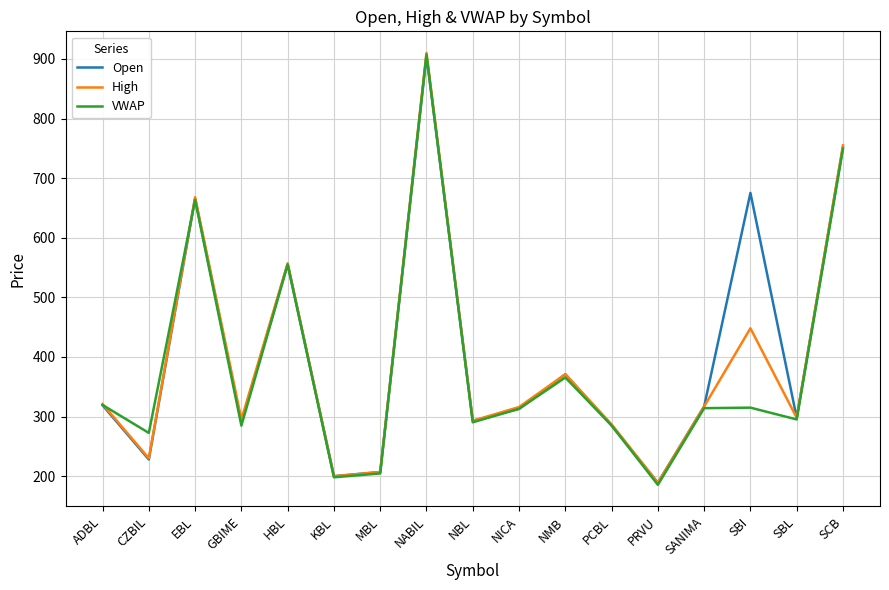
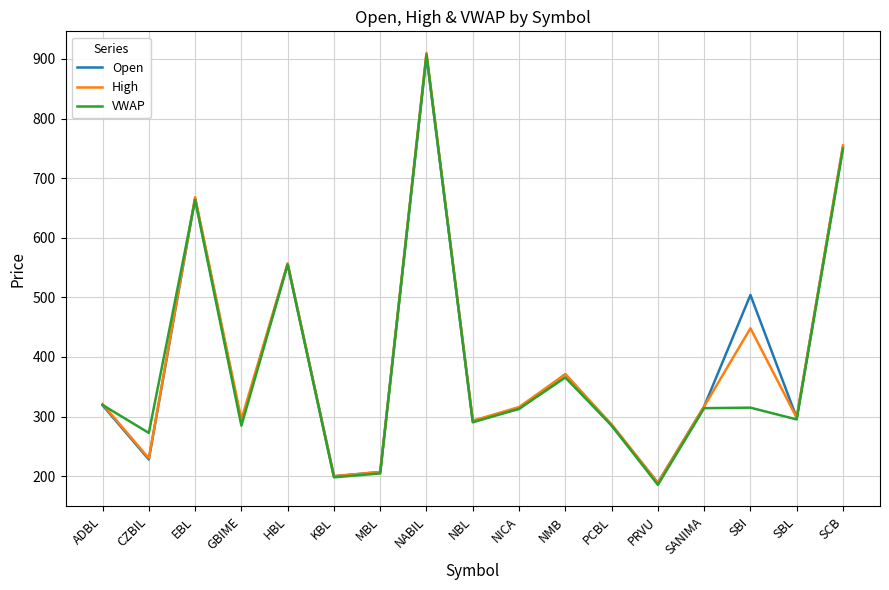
Open, SBI: 680 -> 500
